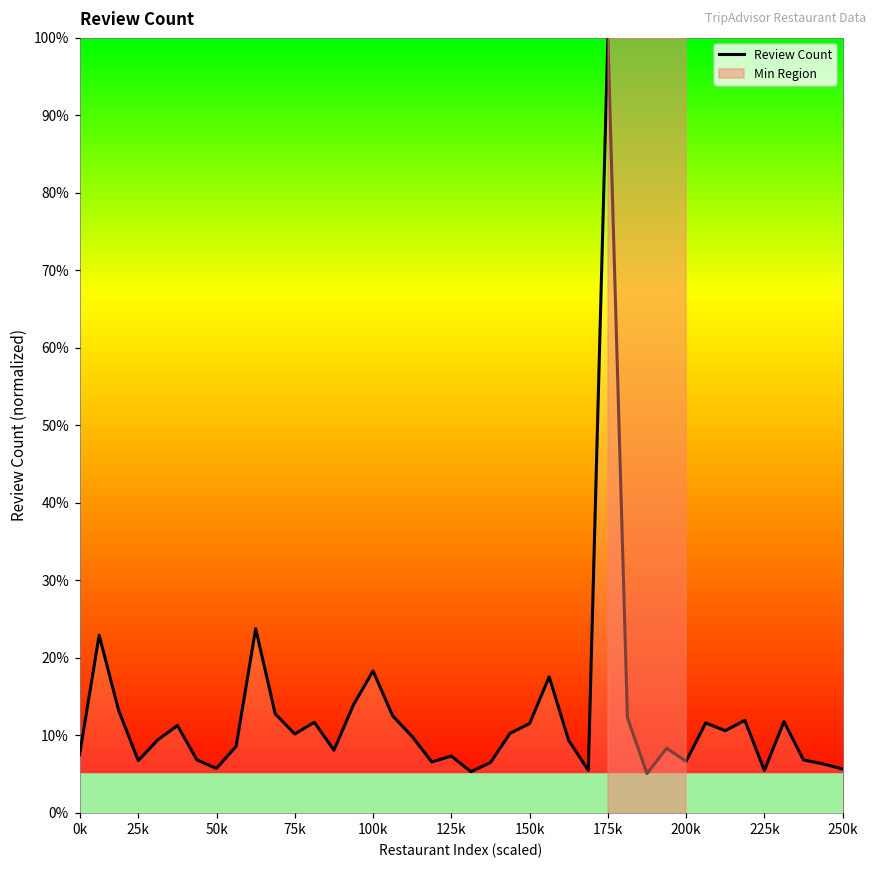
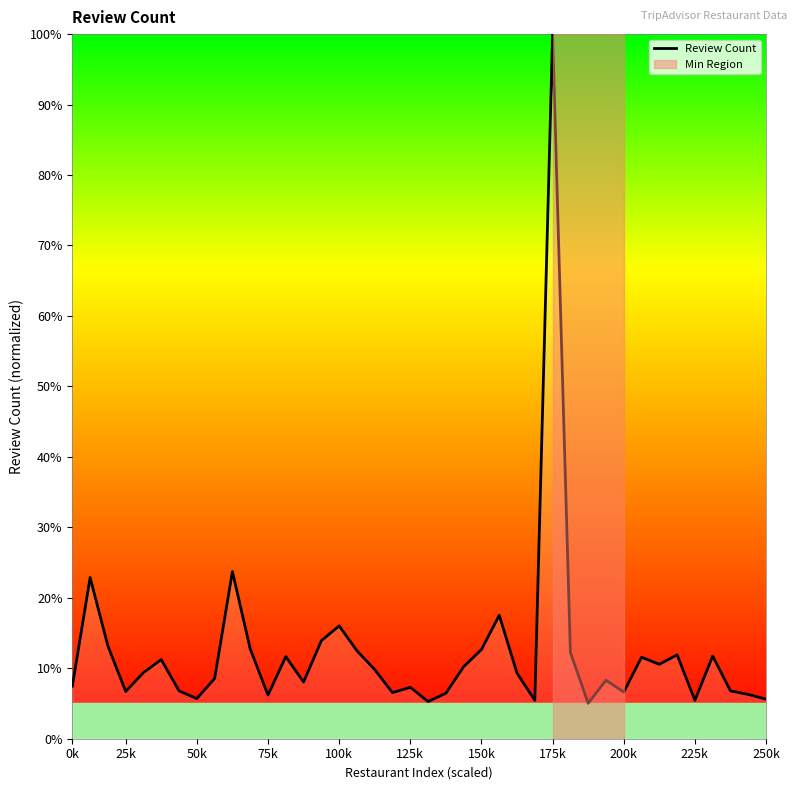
75k: 10% -> 6%
100k: 18% -> 16%
150k: 11% -> 13%
